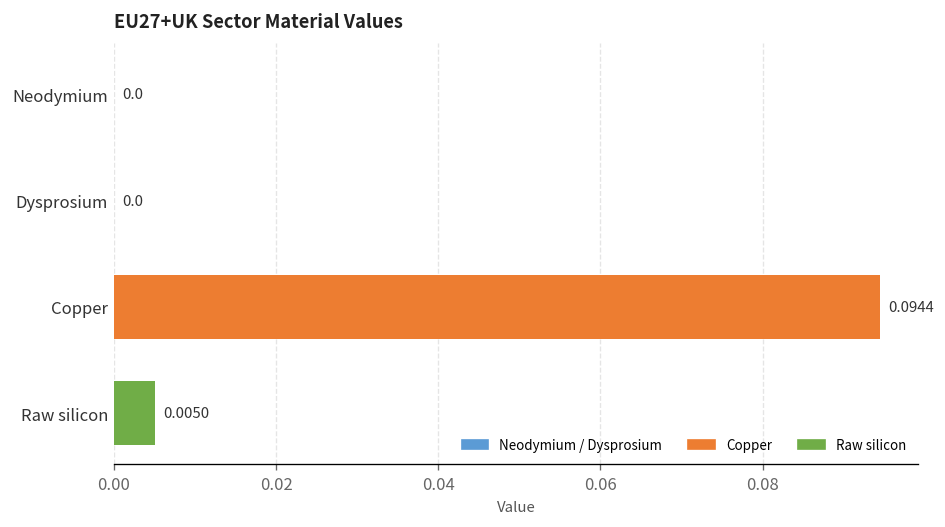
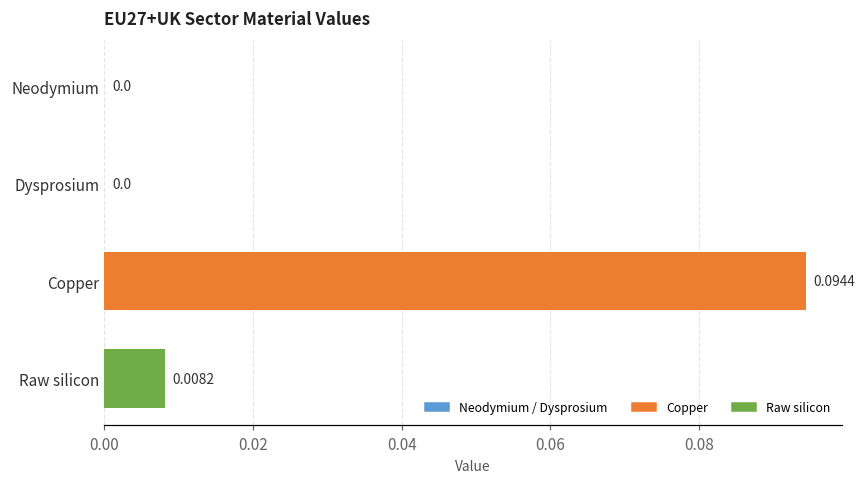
Raw silicon: 0.0050 -> 0.0082
